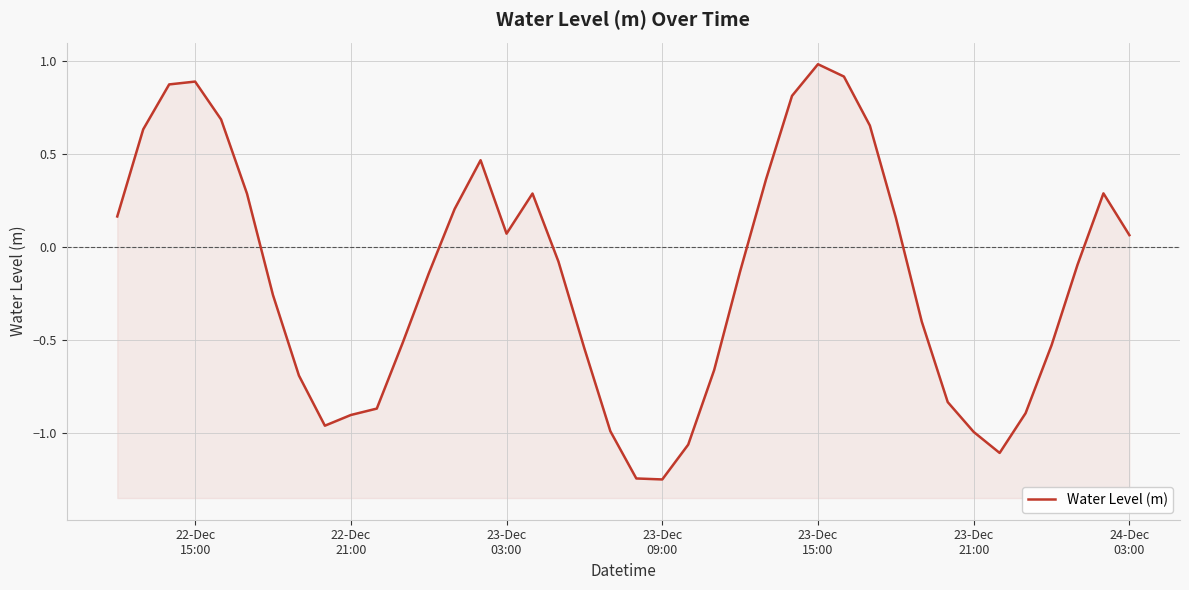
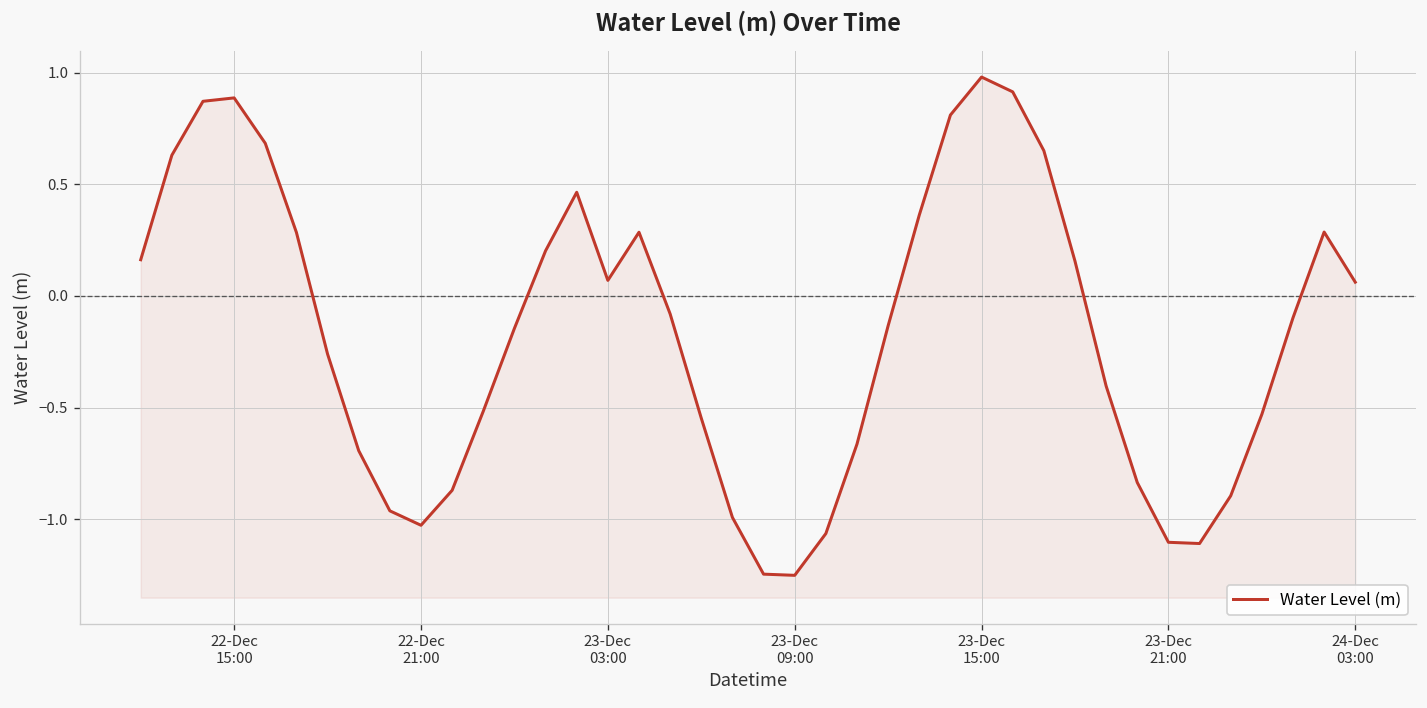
22-Dec 21:00: -0.91 -> -1.03
23-Dec 21:00: -1.00 -> -1.10
